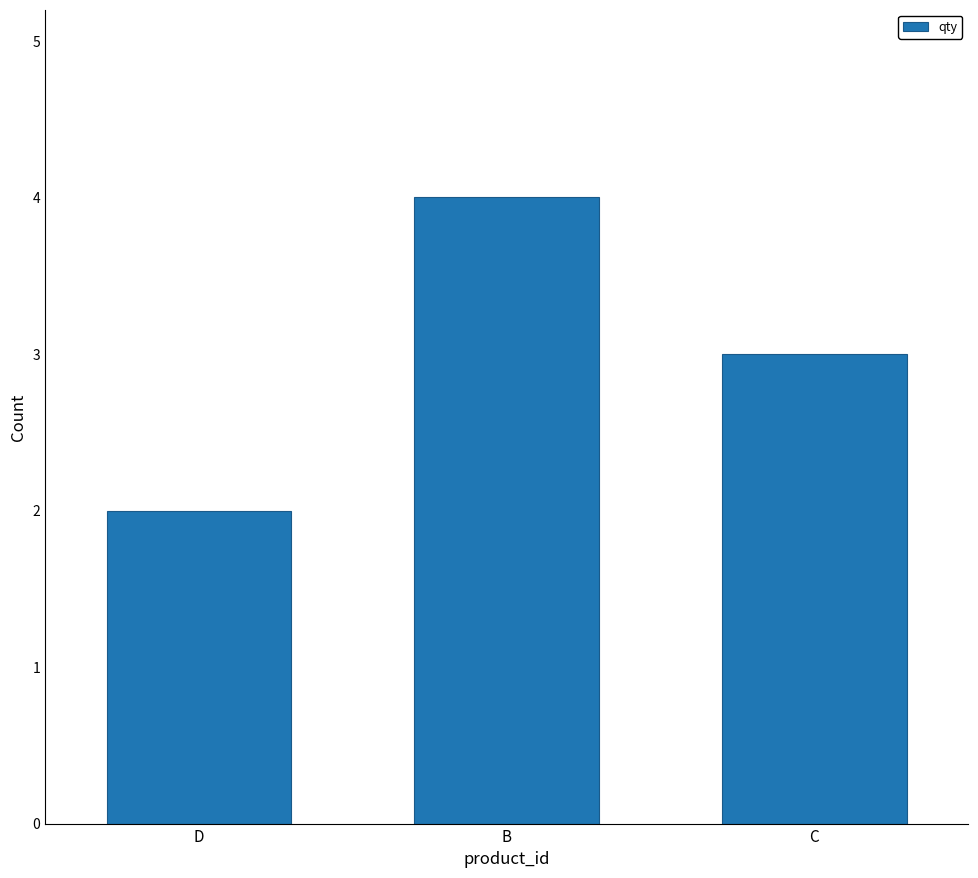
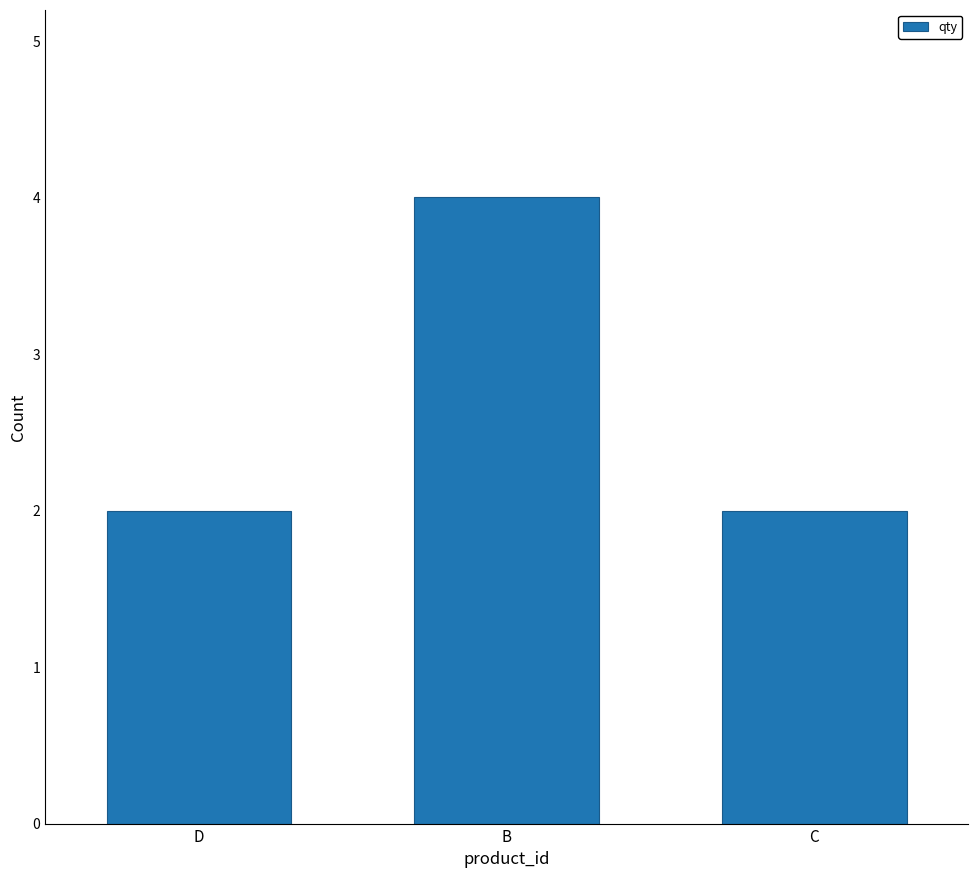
C: 3 -> 2
